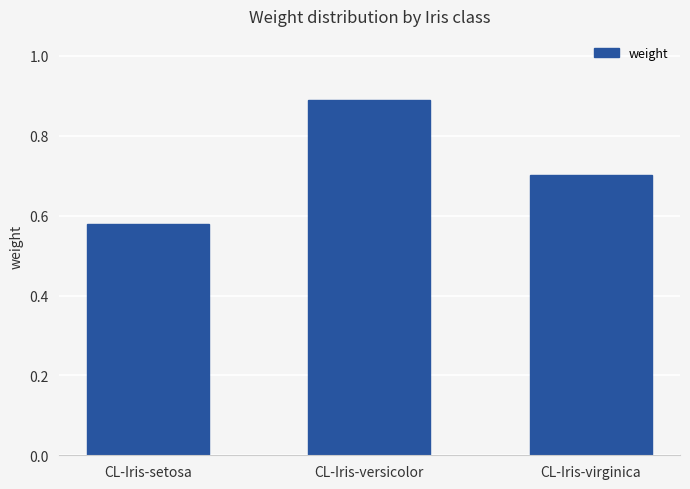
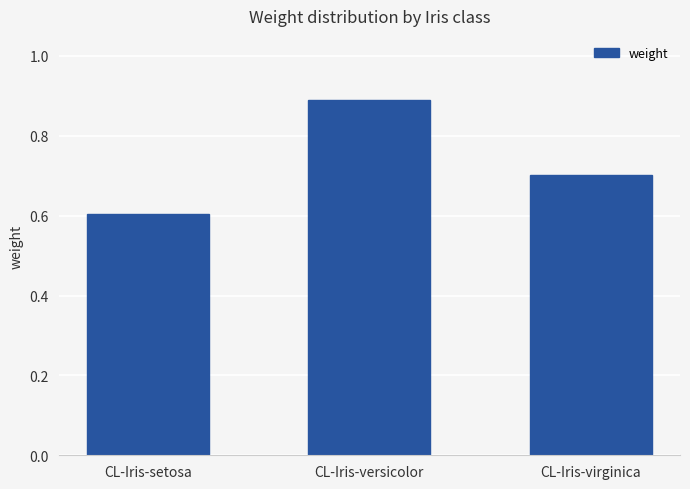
CL-Iris-setosa: 0.58 -> 0.60
